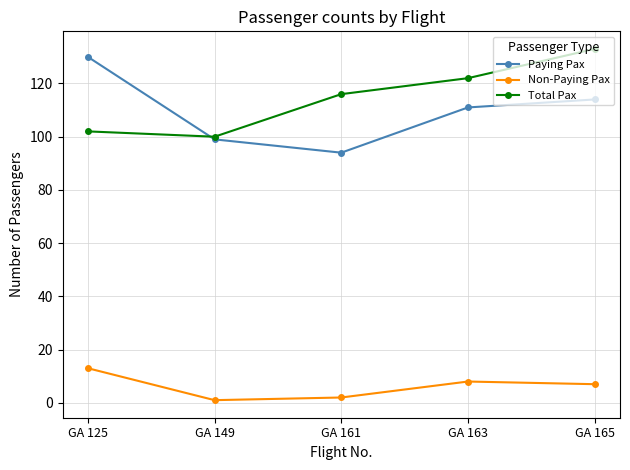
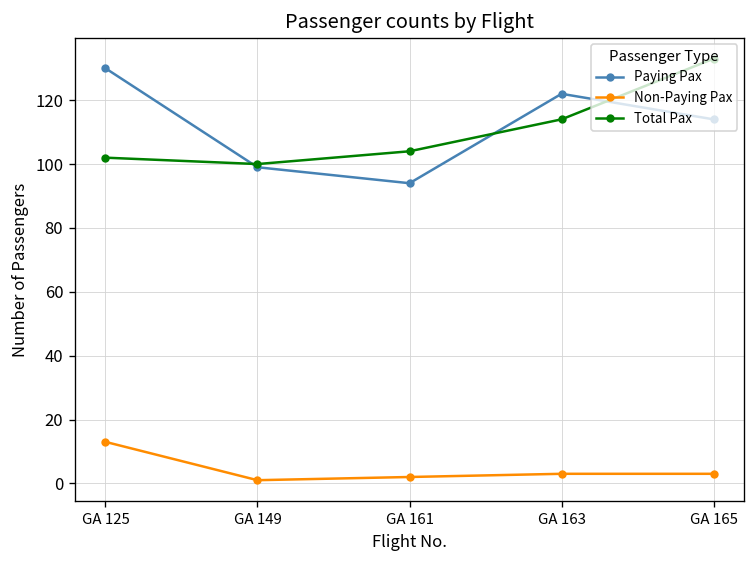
Total Pax, GA 161: 116 -> 104
Paying Pax, GA 163: 111 -> 122
Non-Paying Pax, GA 163: 8 -> 3
Total Pax, GA 163: 122 -> 114
Non-Paying Pax, GA 165: 7 -> 3
